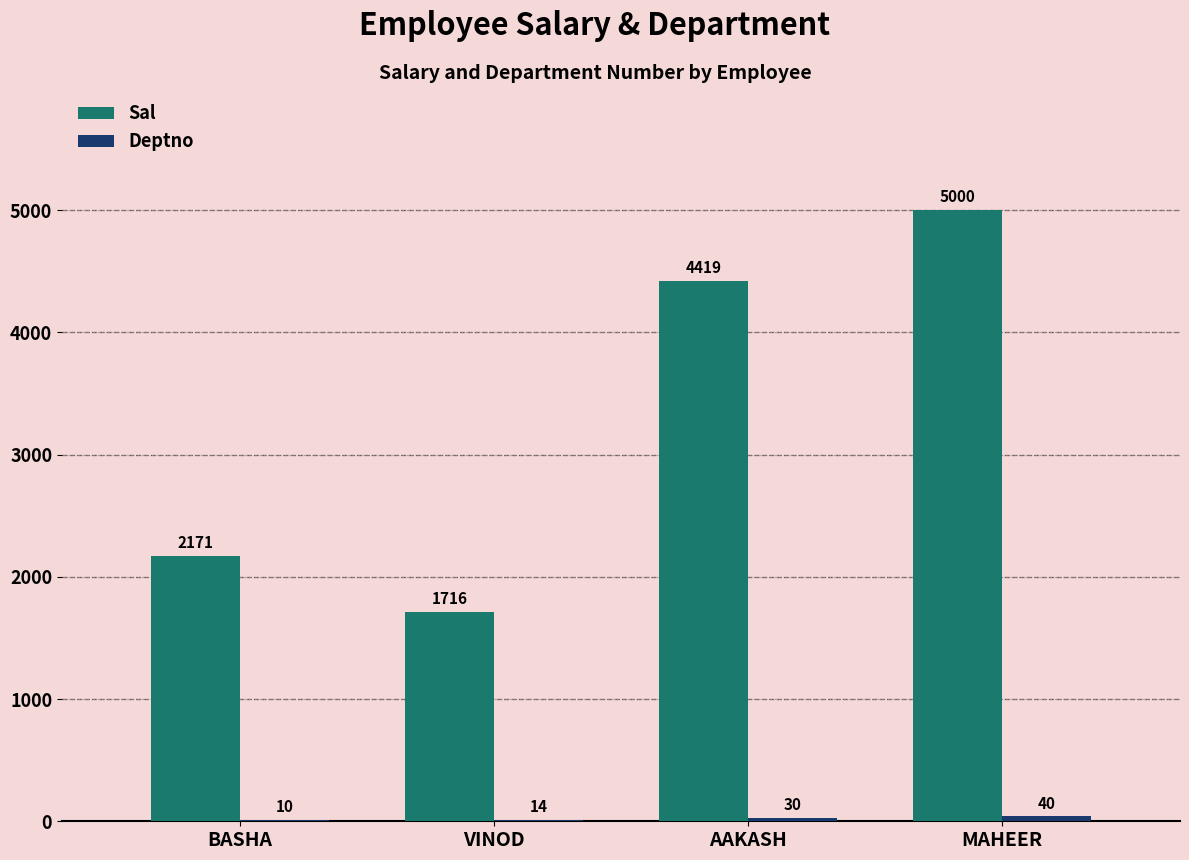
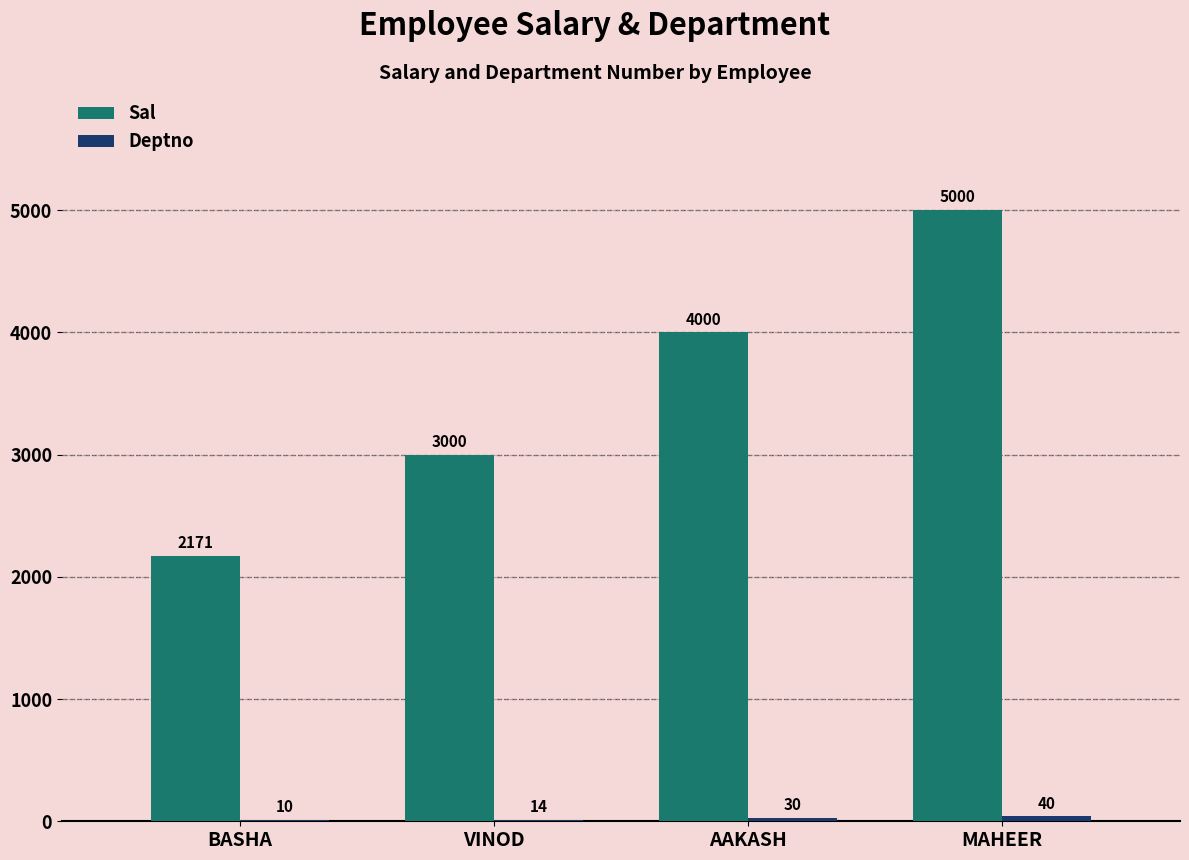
Sal, VINOD: 1716 -> 3000
Sal, AAKASH: 4419 -> 4000
